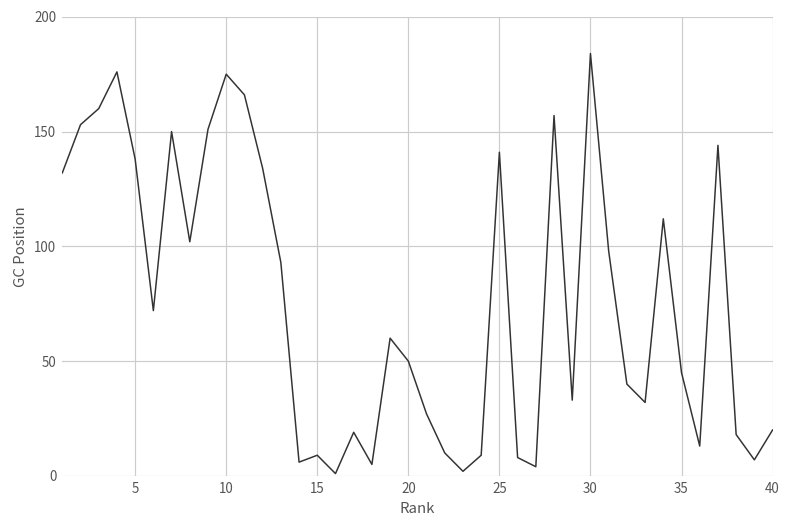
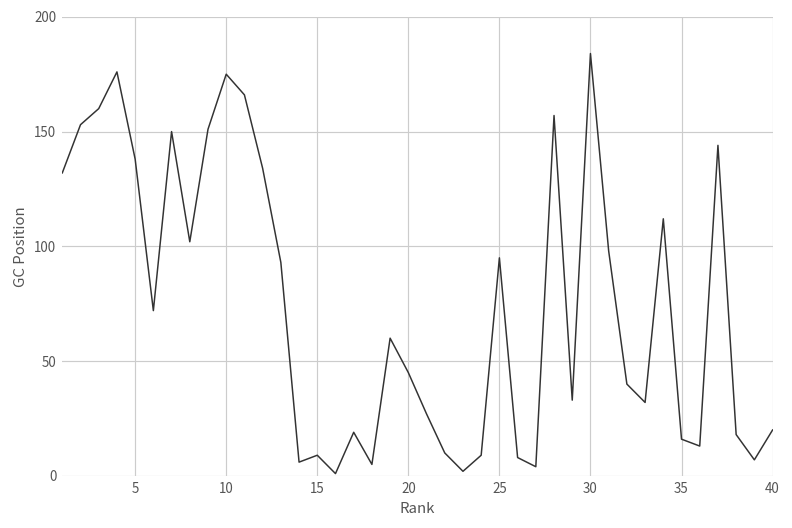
20: 50 -> 45
25: 141 -> 95
35: 45 -> 16
